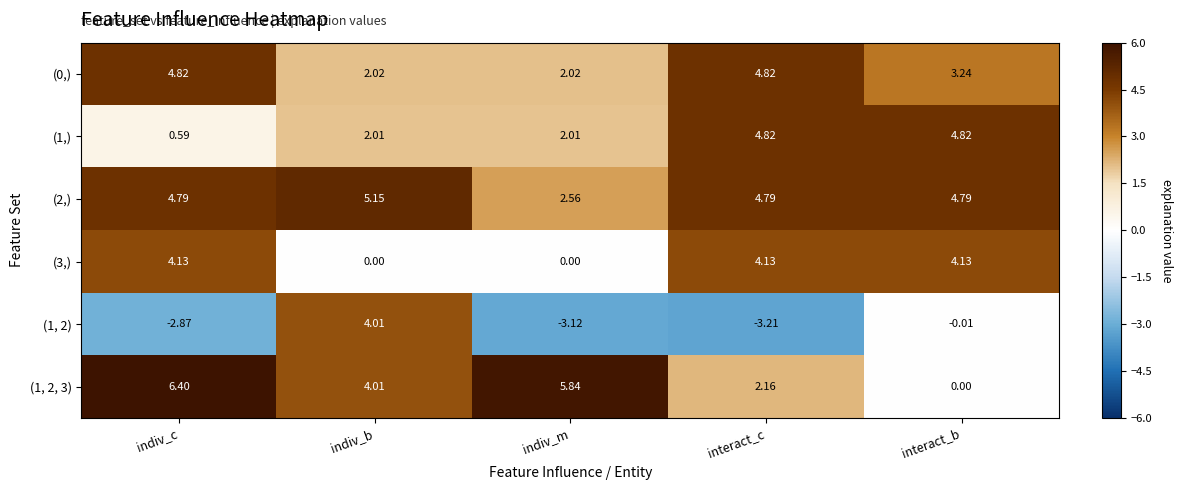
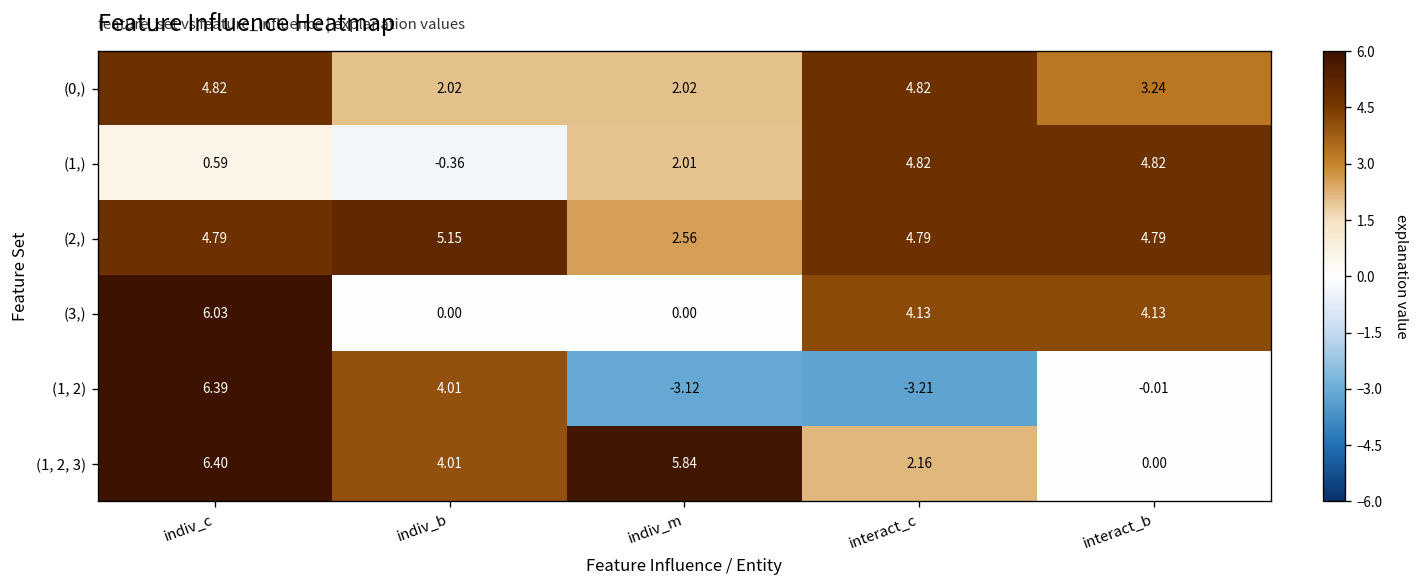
(1,), indiv_b: 2.01 -> -0.36
(3,), indiv_c: 4.13 -> 6.03
(1, 2), indiv_c: -2.87 -> 6.39
